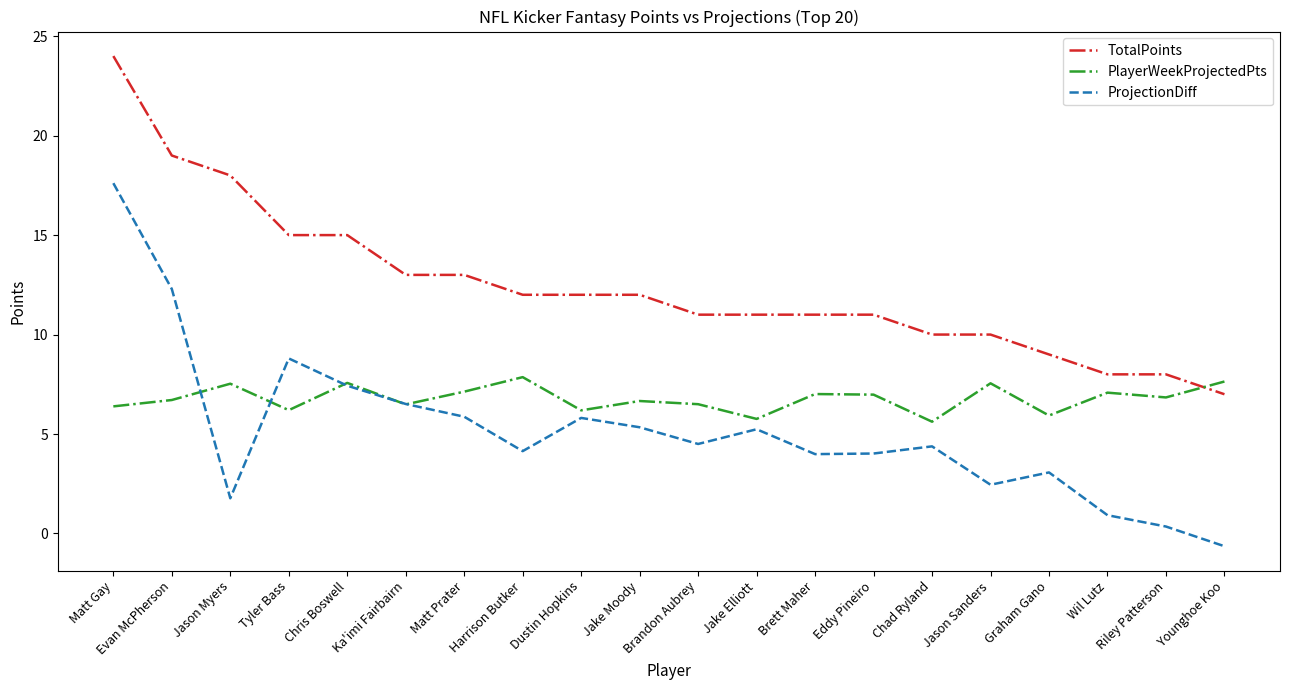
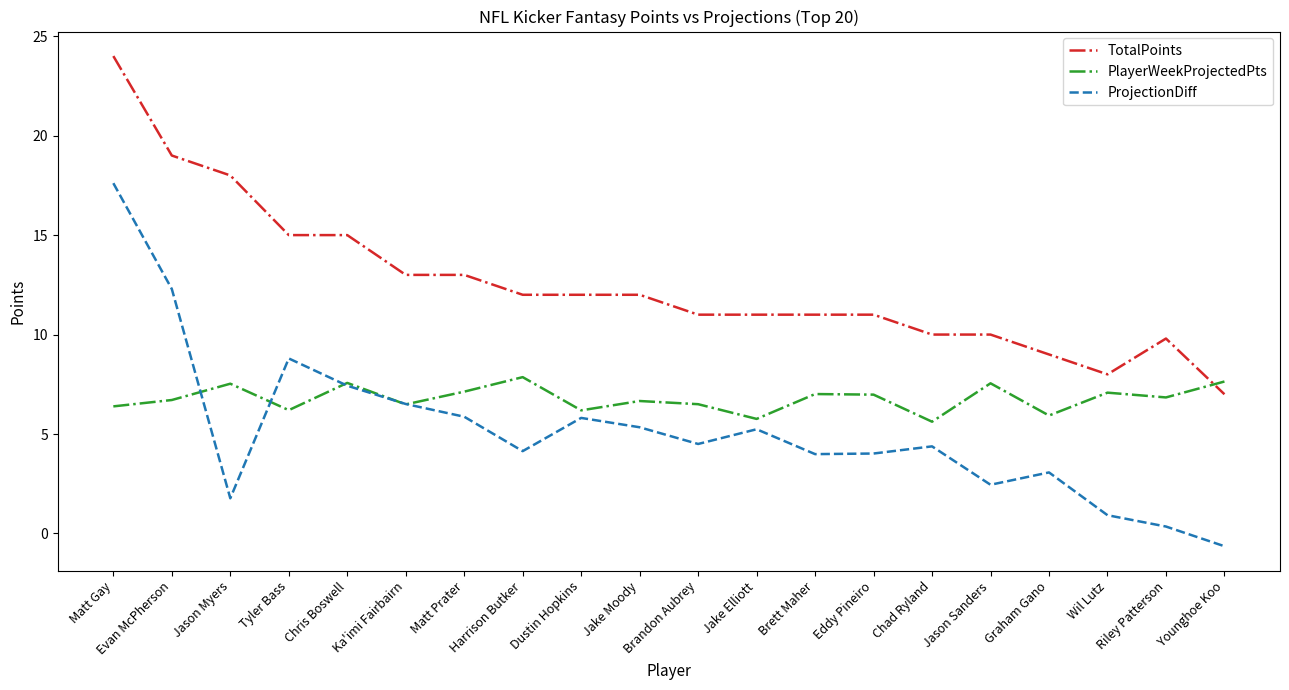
TotalPoints, Riley Patterson: 8.0 -> 9.8
